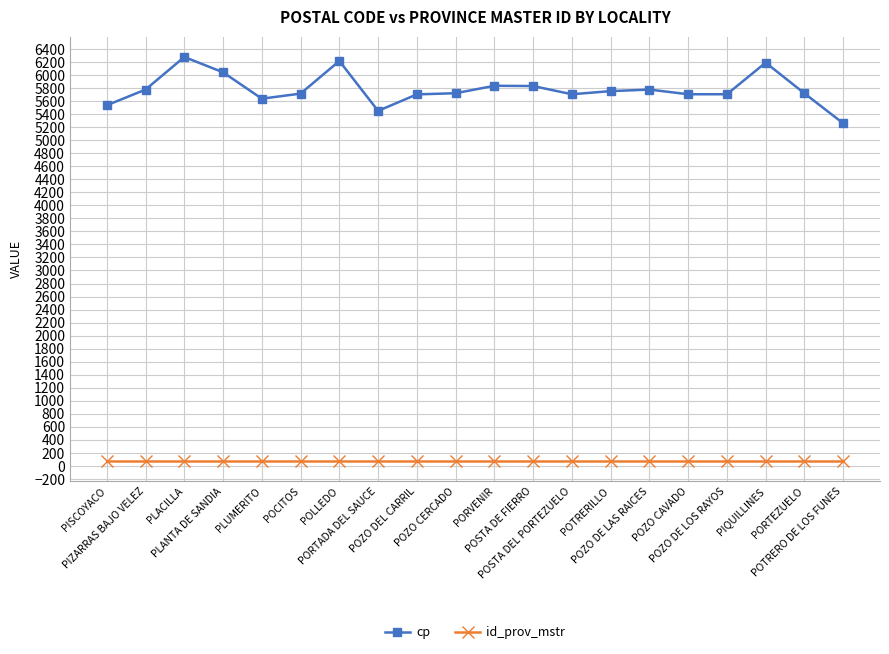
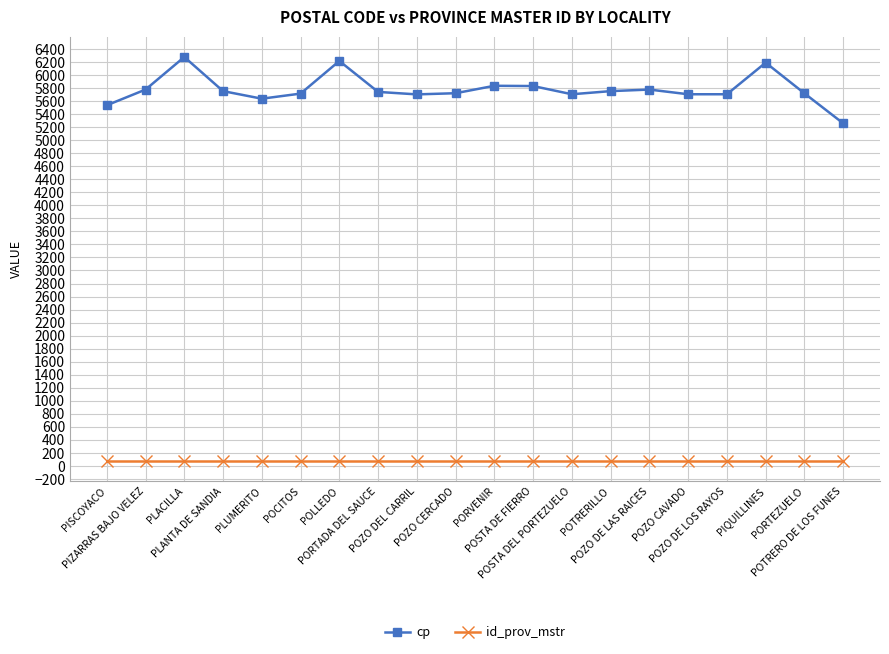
cp, PLANTA DE SANDIA: 6000 -> 5800
cp, PORTADA DEL SAUCE: 5500 -> 5700
